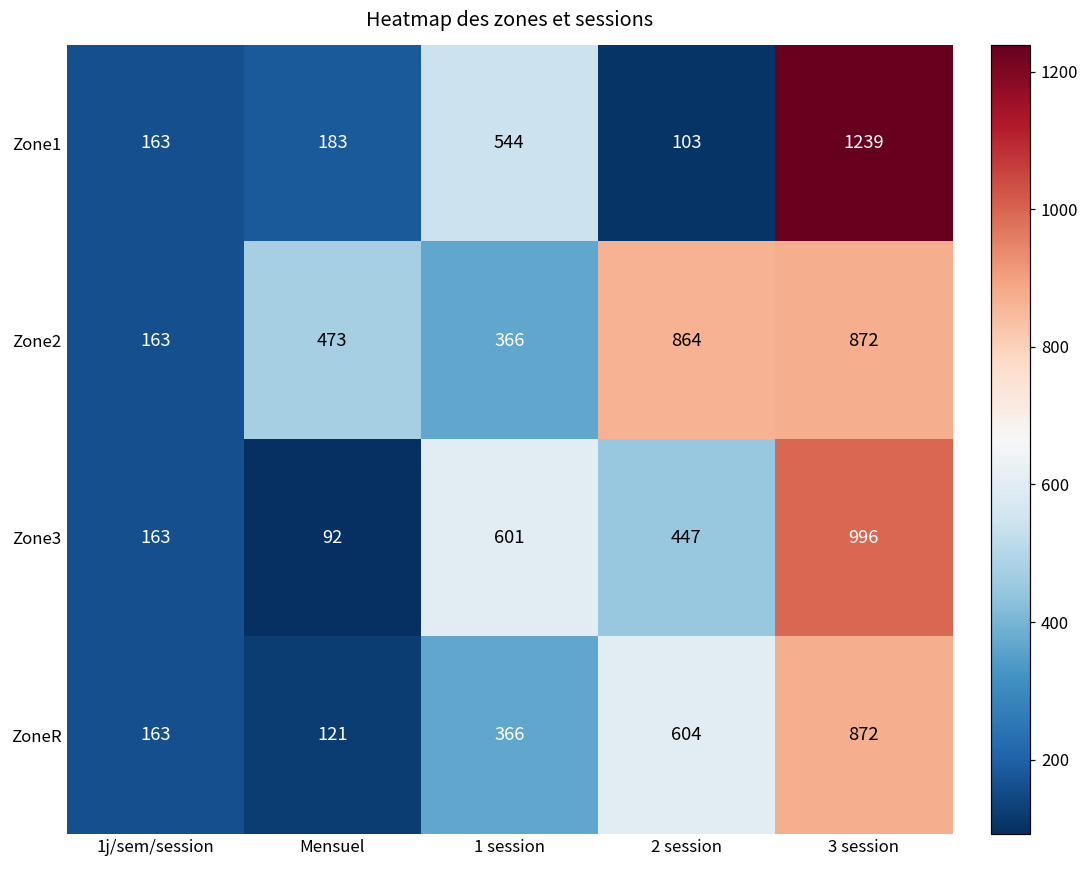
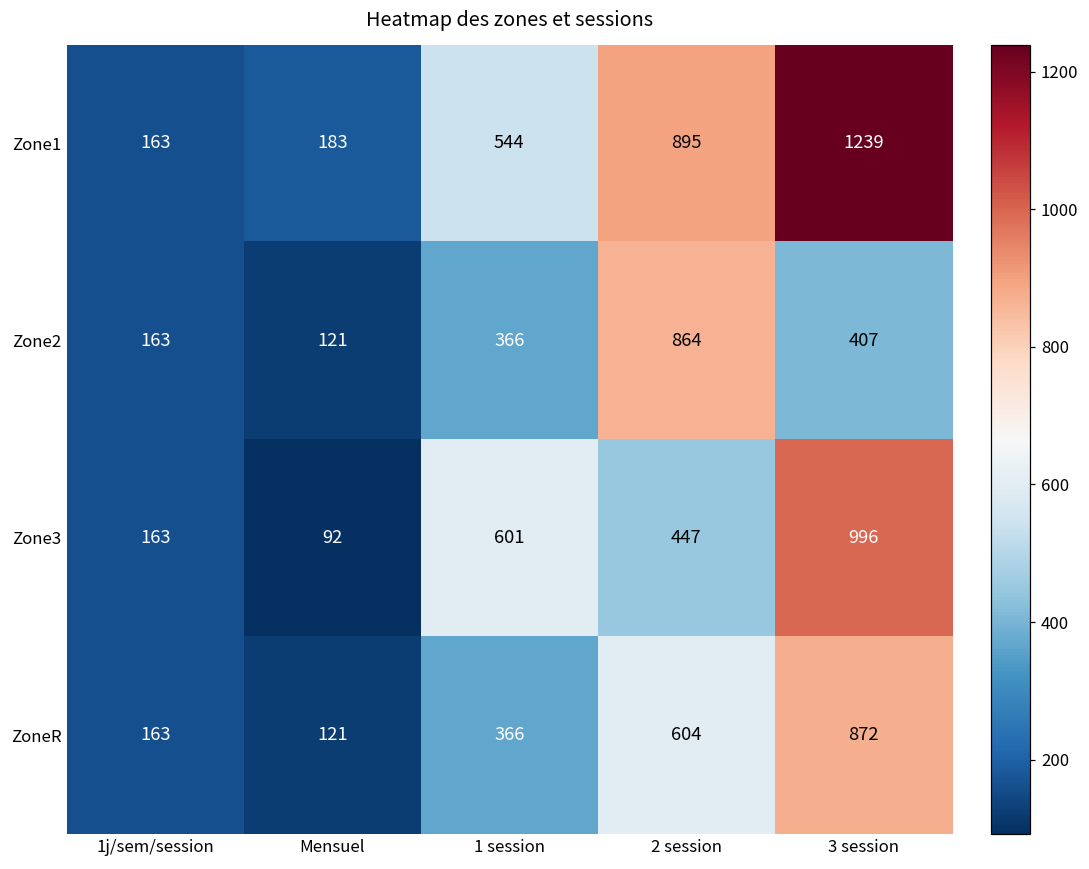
Zone1, 2 session: 103 -> 895
Zone2, Mensuel: 473 -> 121
Zone2, 3 session: 872 -> 407
